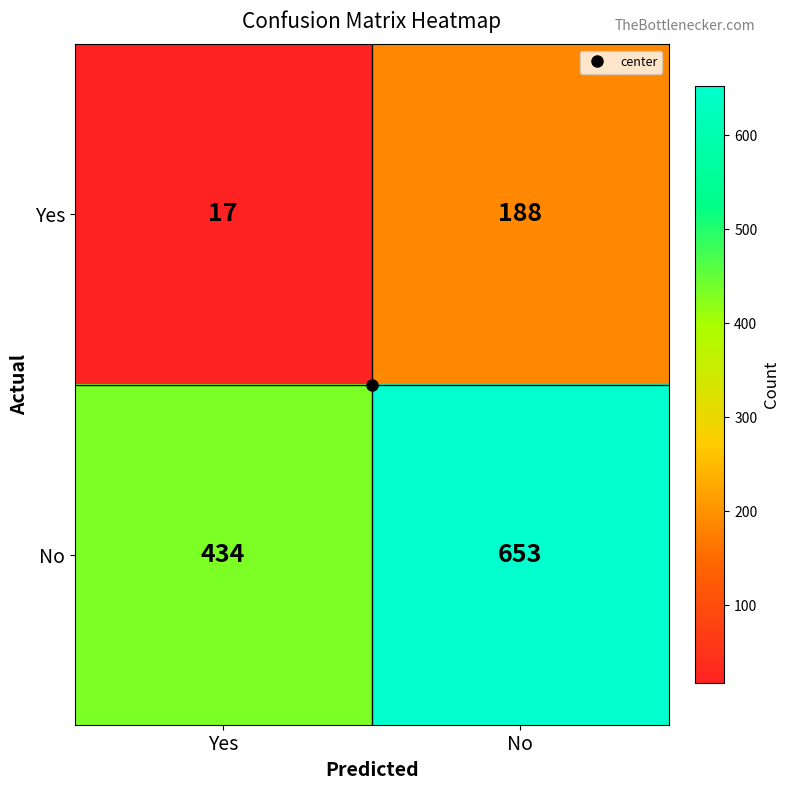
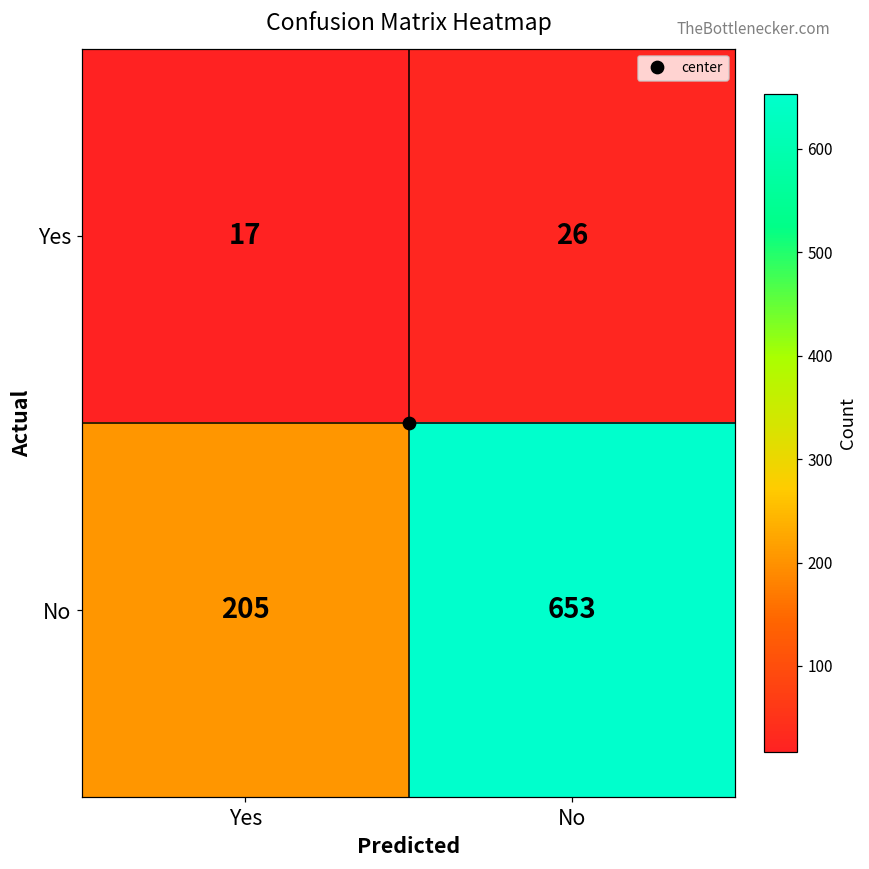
Yes, No: 188 -> 26
No, Yes: 434 -> 205
